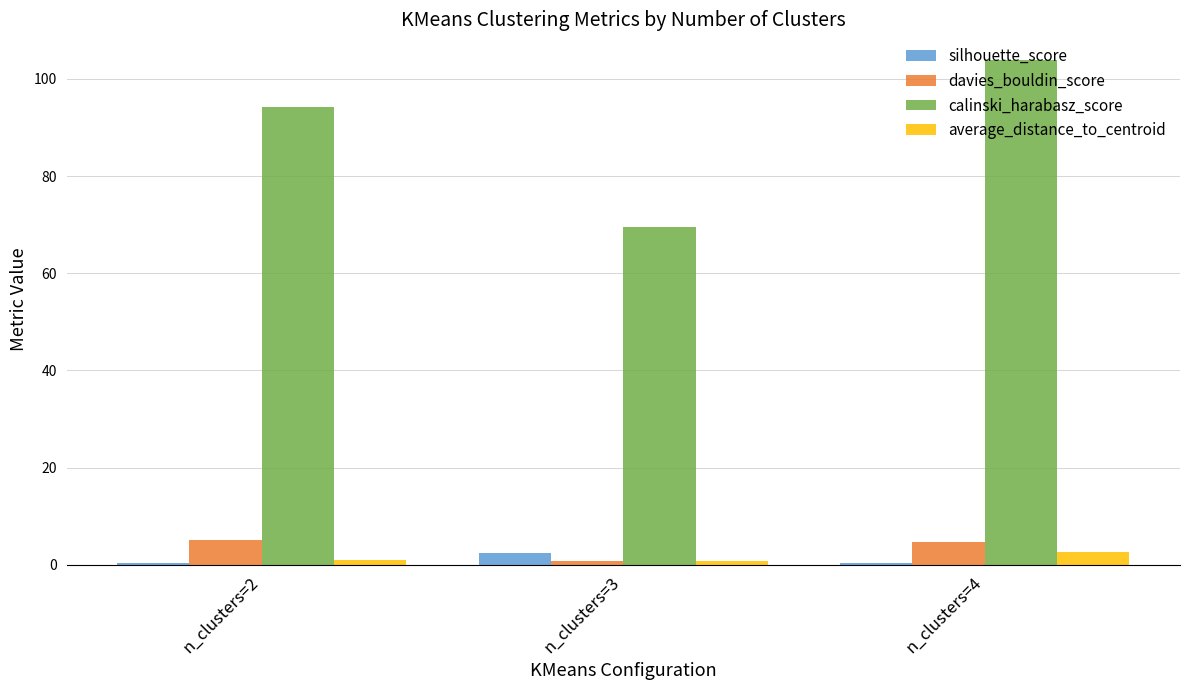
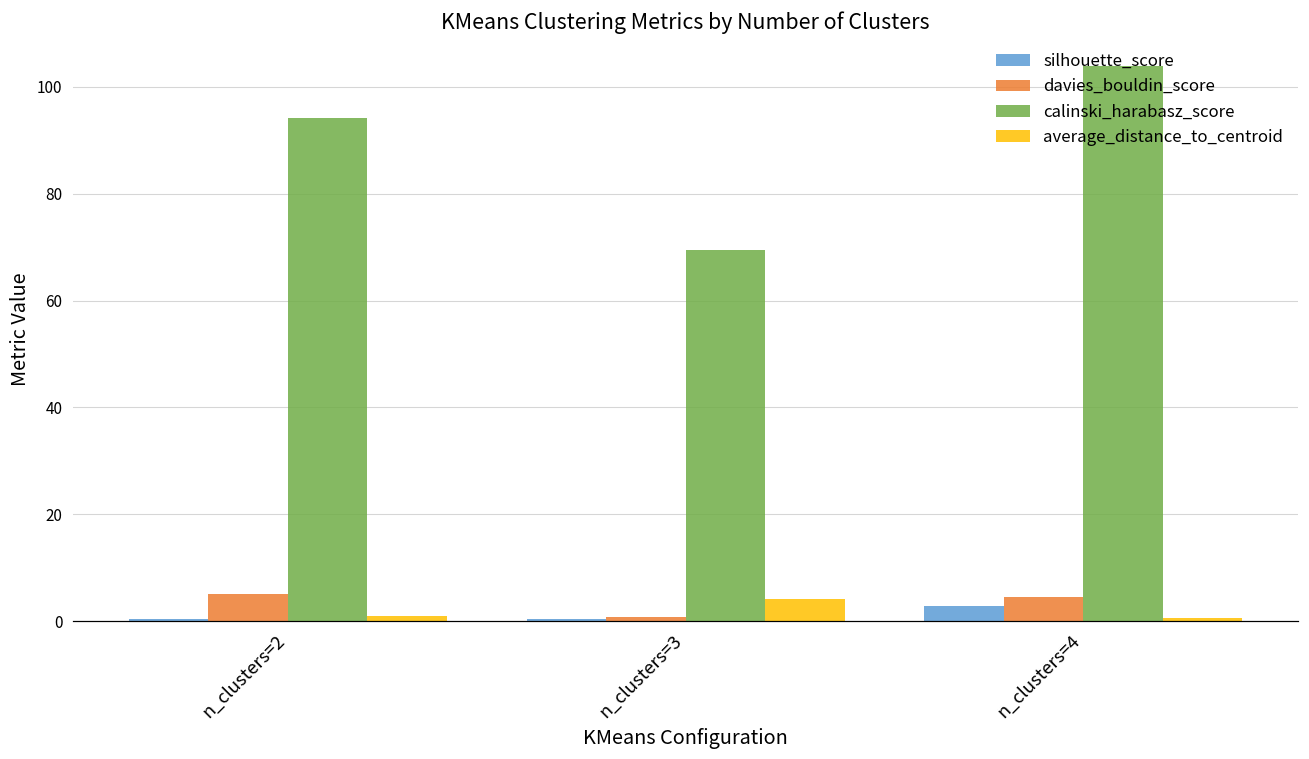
silhouette_score, n_clusters=3: 2 -> 0
average_distance_to_centroid, n_clusters=3: 1 -> 4
silhouette_score, n_clusters=4: 0 -> 3
average_distance_to_centroid, n_clusters=4: 3 -> 1
